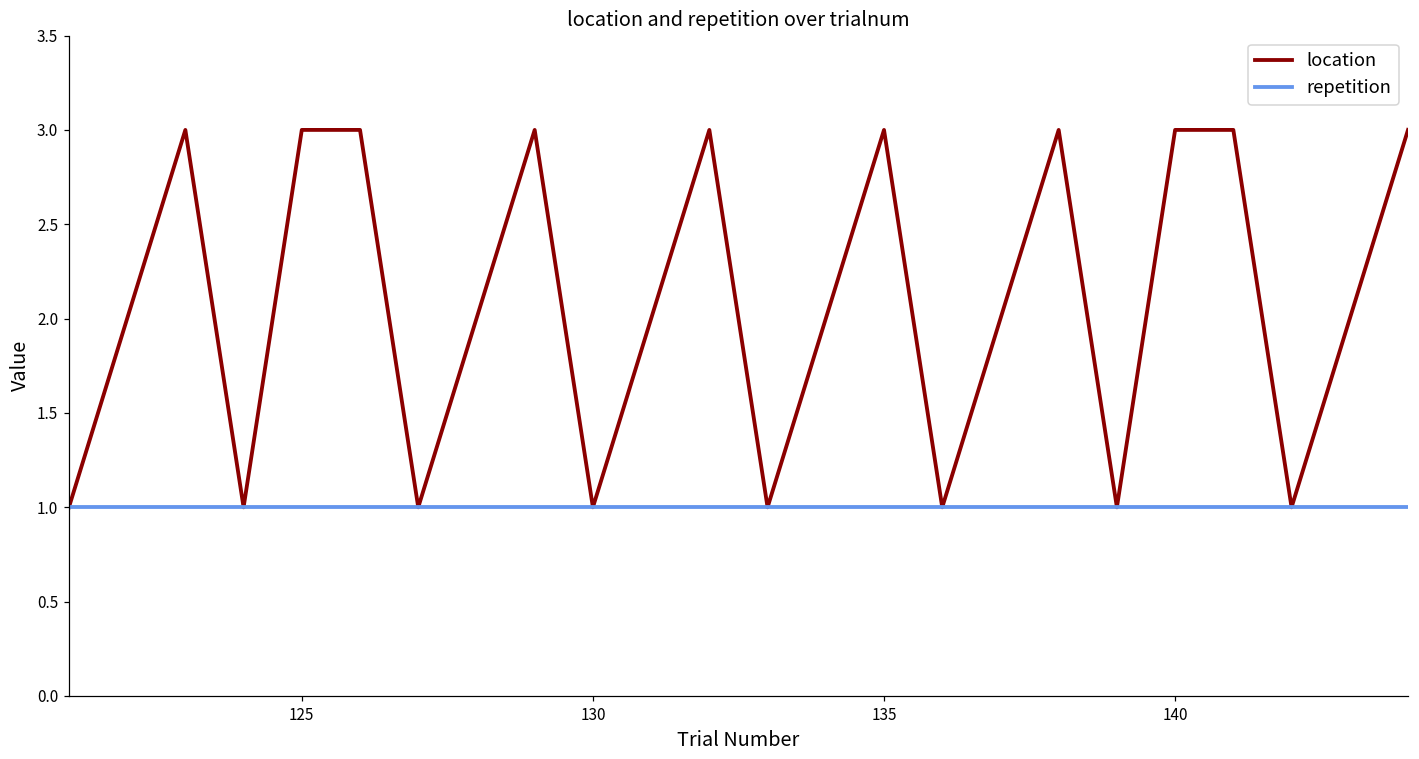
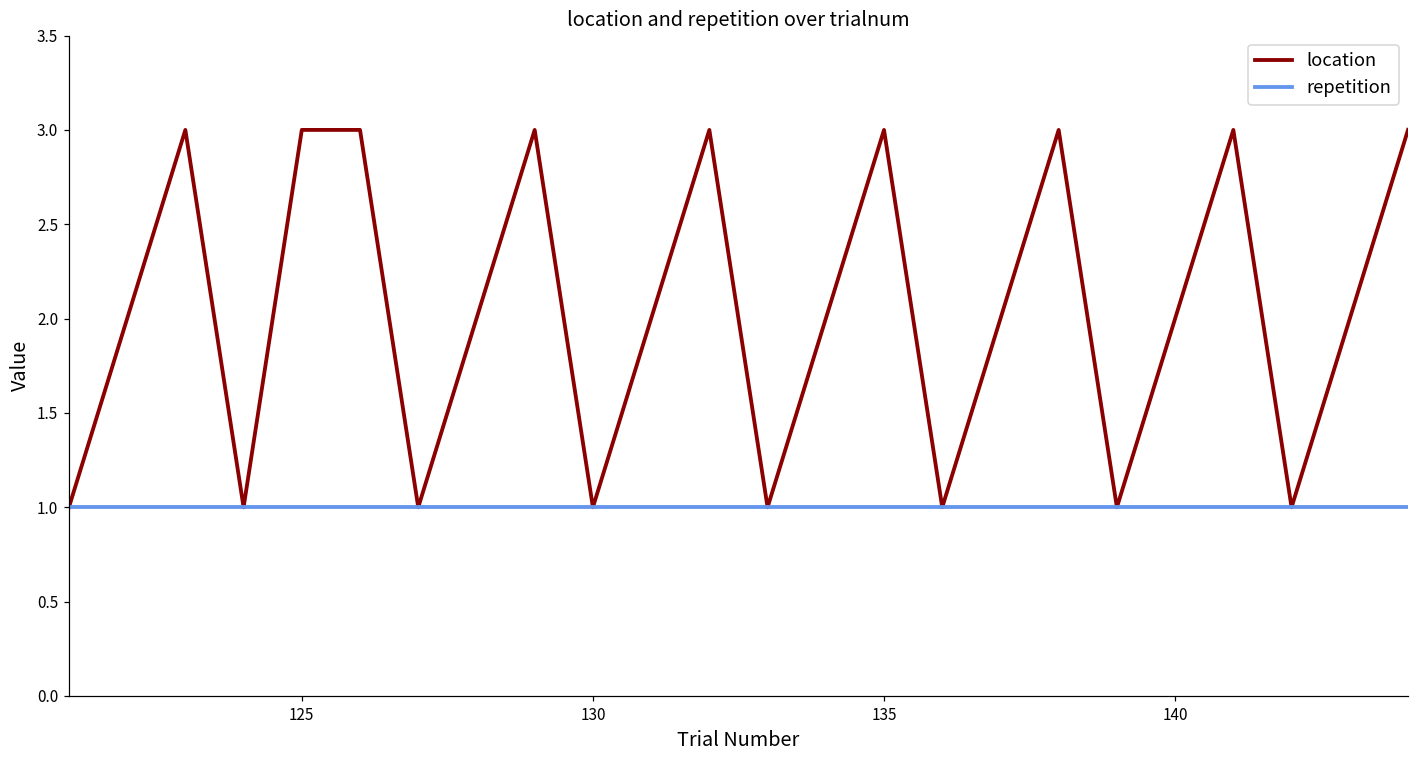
location, 140: 3 -> 2
